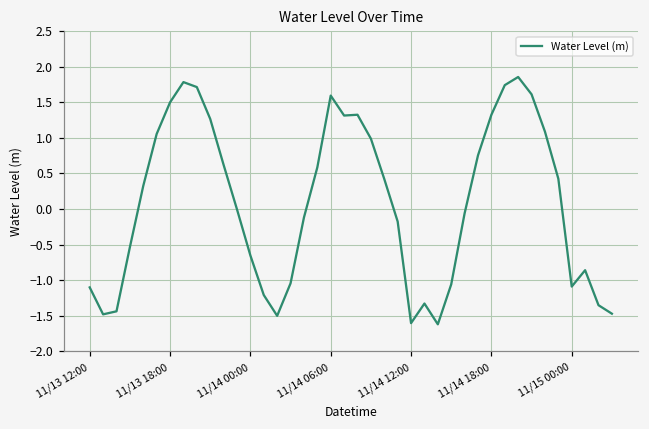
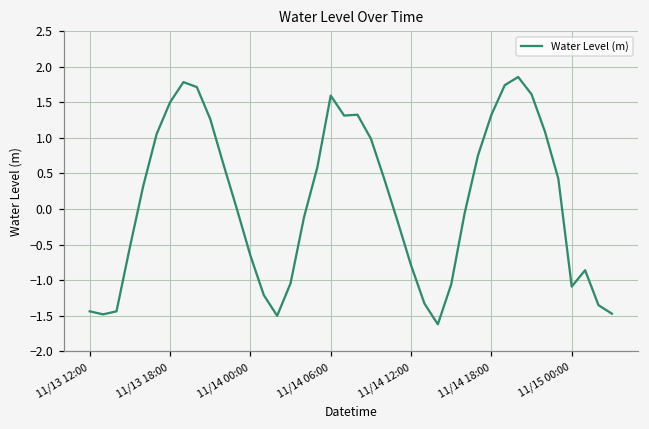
11/13 12:00: -1.1 -> -1.4
11/14 12:00: -1.6 -> -0.8
